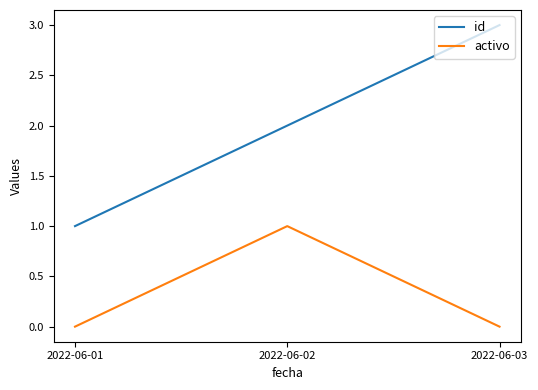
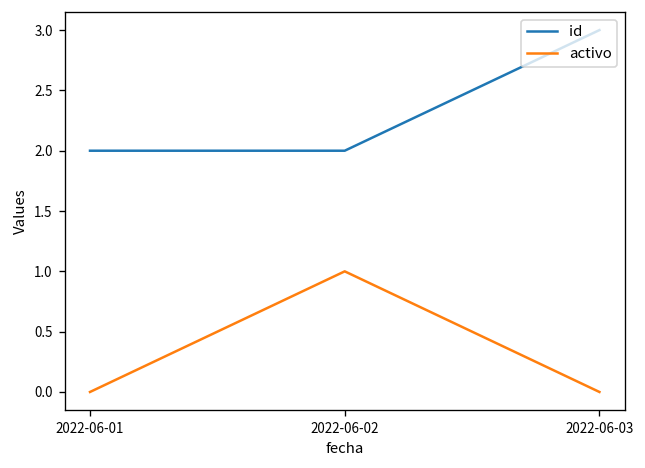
id, 2022-06-01: 1 -> 2
